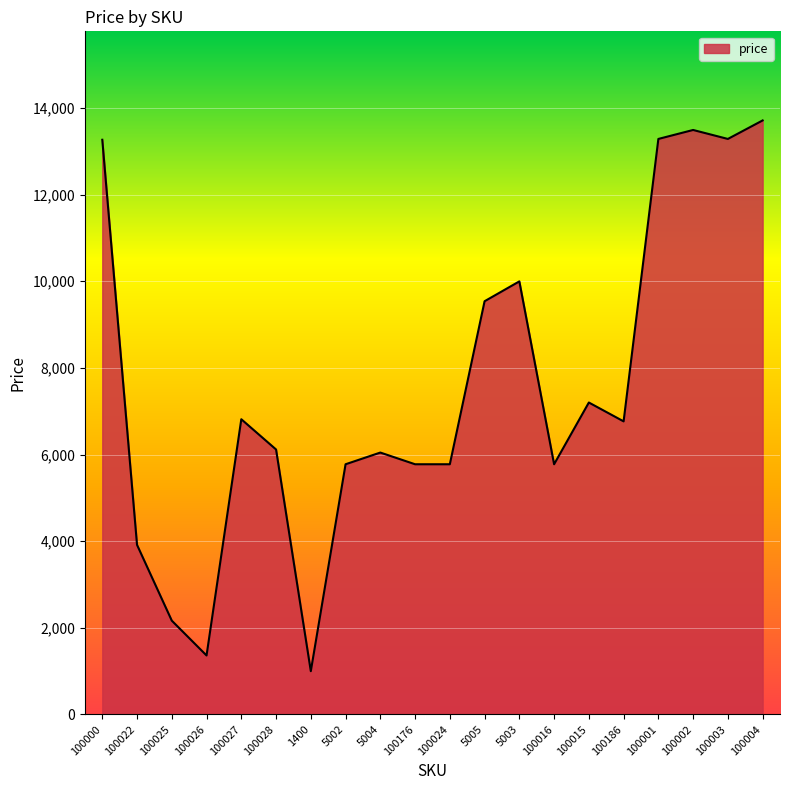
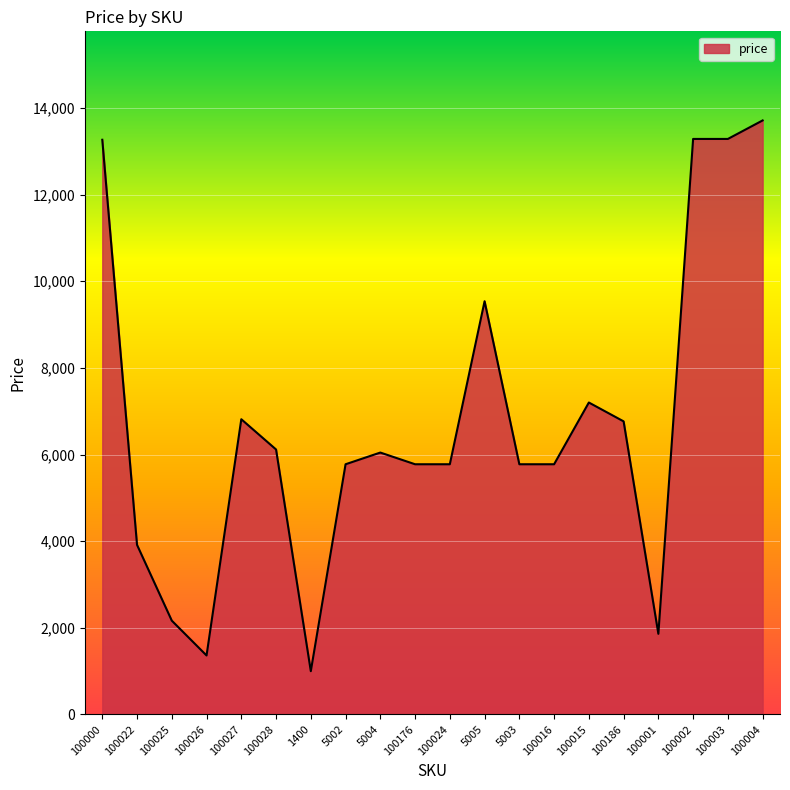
5003: 10,000 -> 5,800
100001: 13,300 -> 1,900
100002: 13,500 -> 13,300
